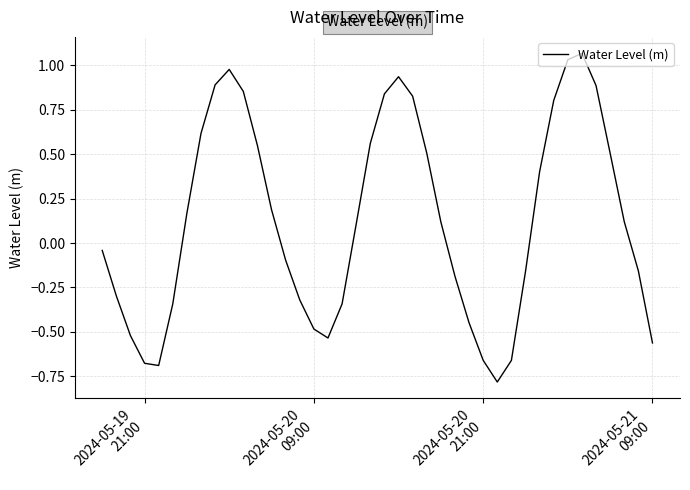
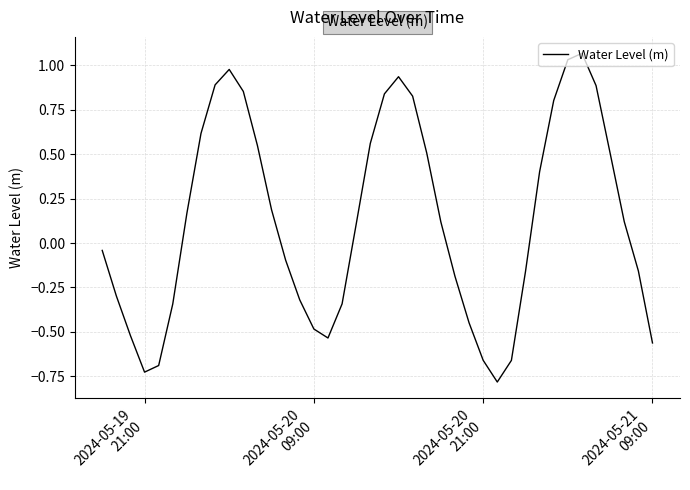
2024-05-19 21:00: -0.68 -> -0.73
